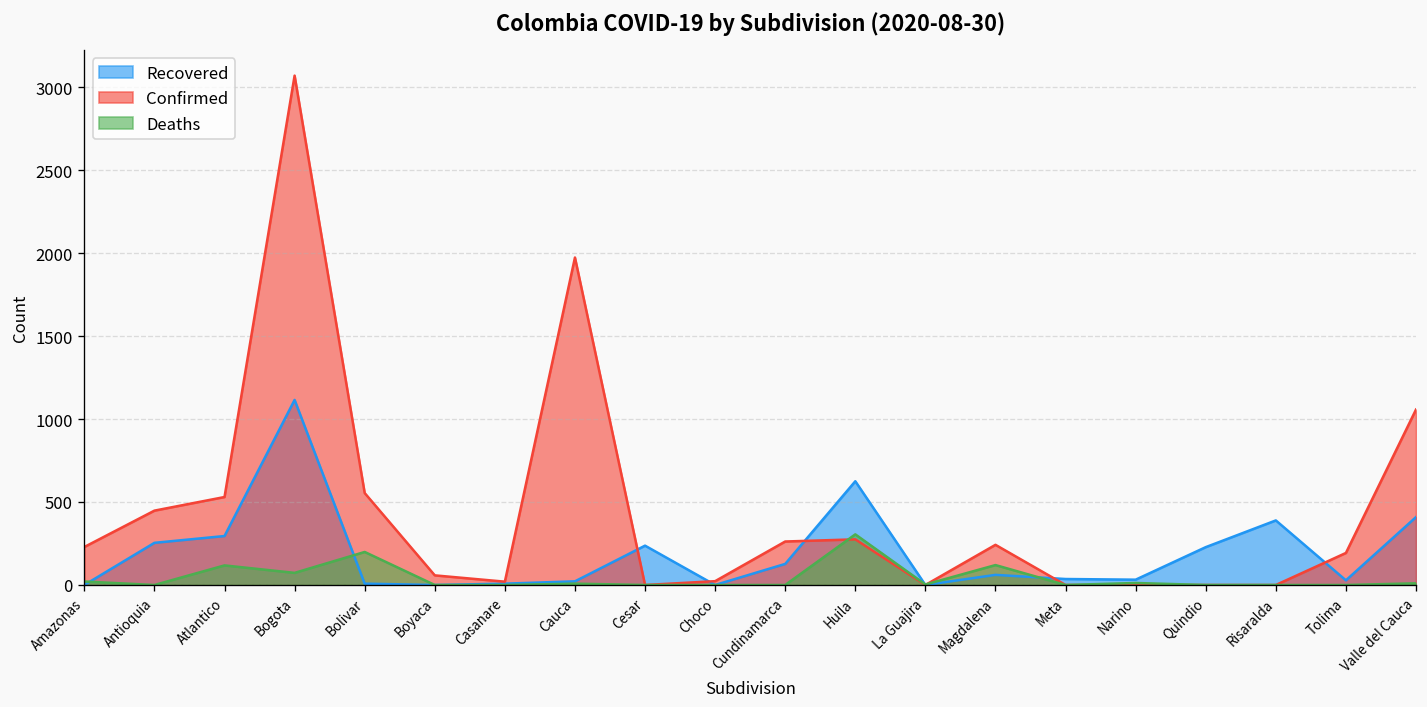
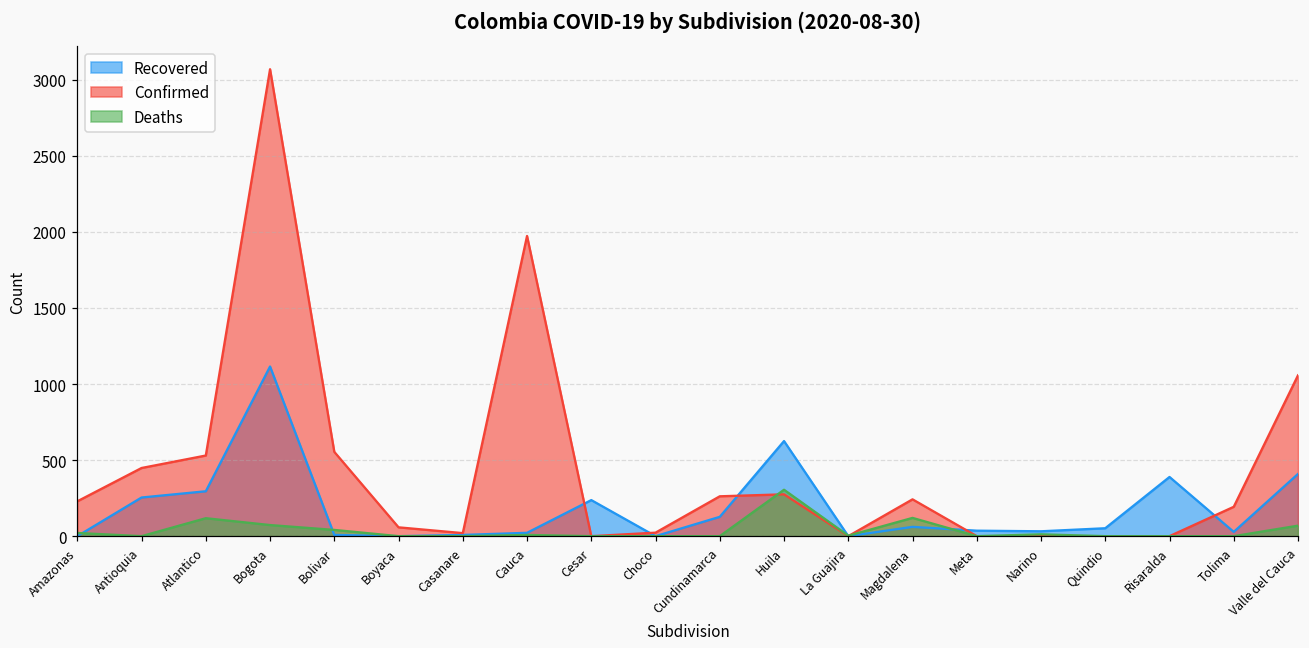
Deaths, Bolivar: 200 -> 40
Recovered, Quindio: 230 -> 50
Deaths, Valle del Cauca: 10 -> 70
